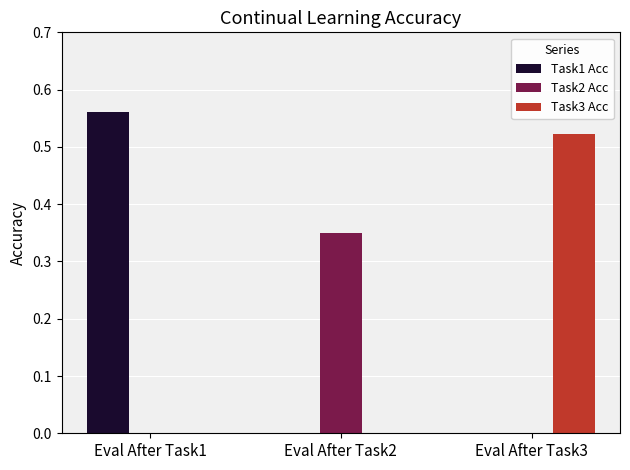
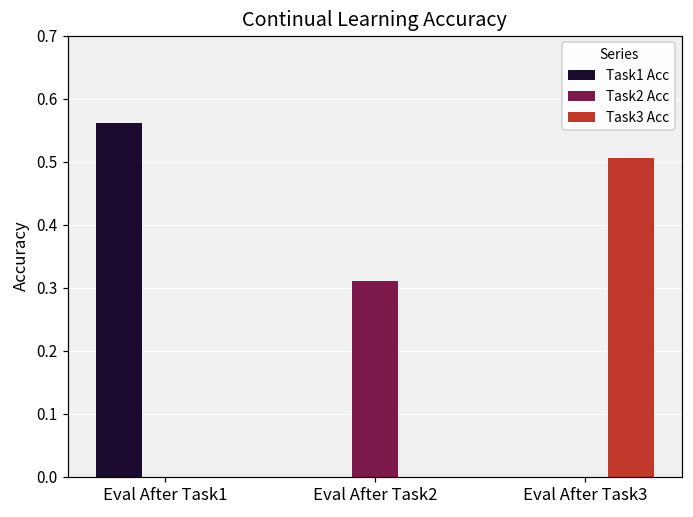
Task2 Acc, Eval After Task2: 0.35 -> 0.31
Task3 Acc, Eval After Task3: 0.52 -> 0.51
